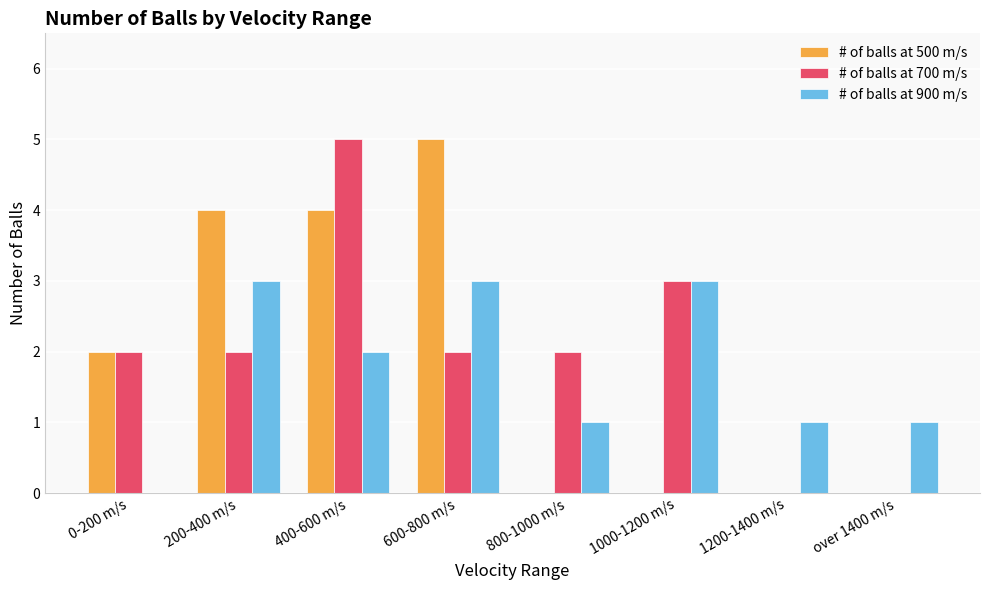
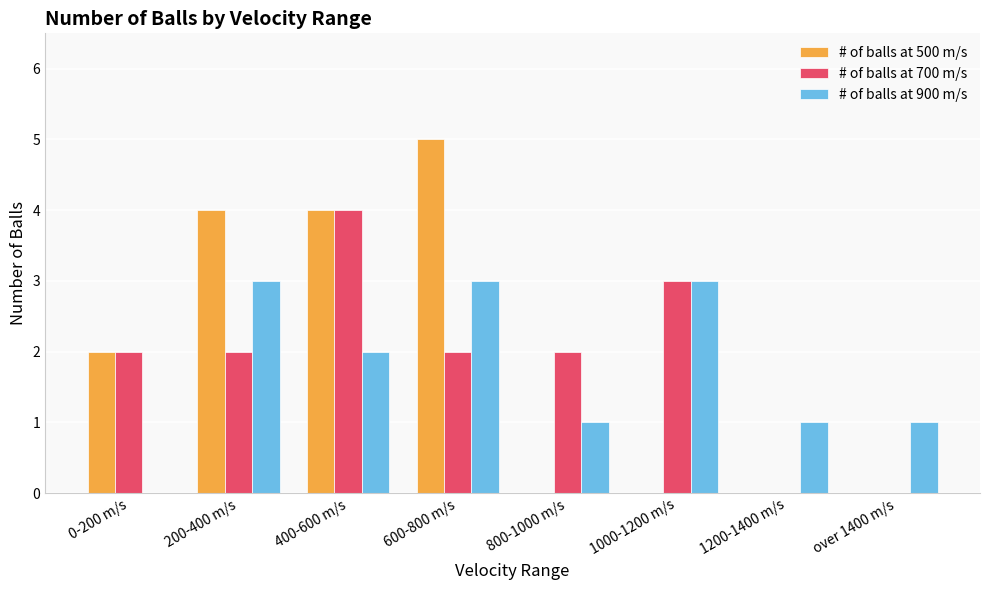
# of balls at 700 m/s, 400-600 m/s: 5 -> 4
